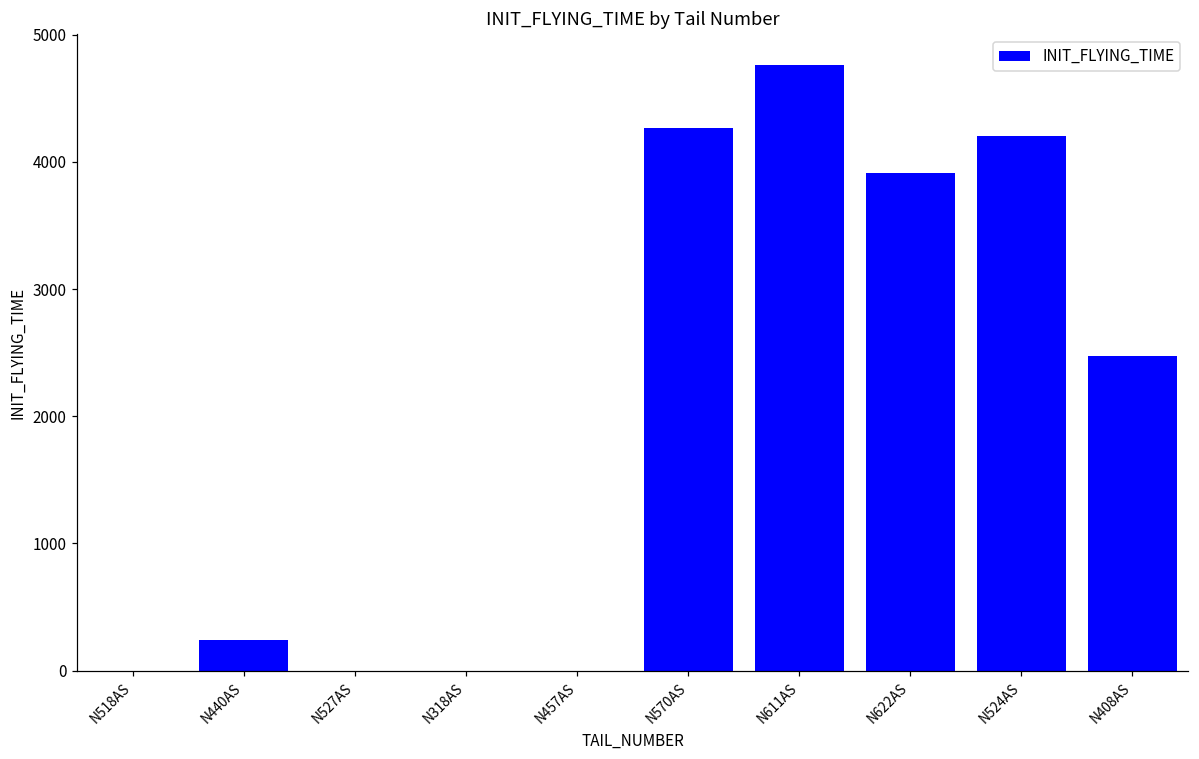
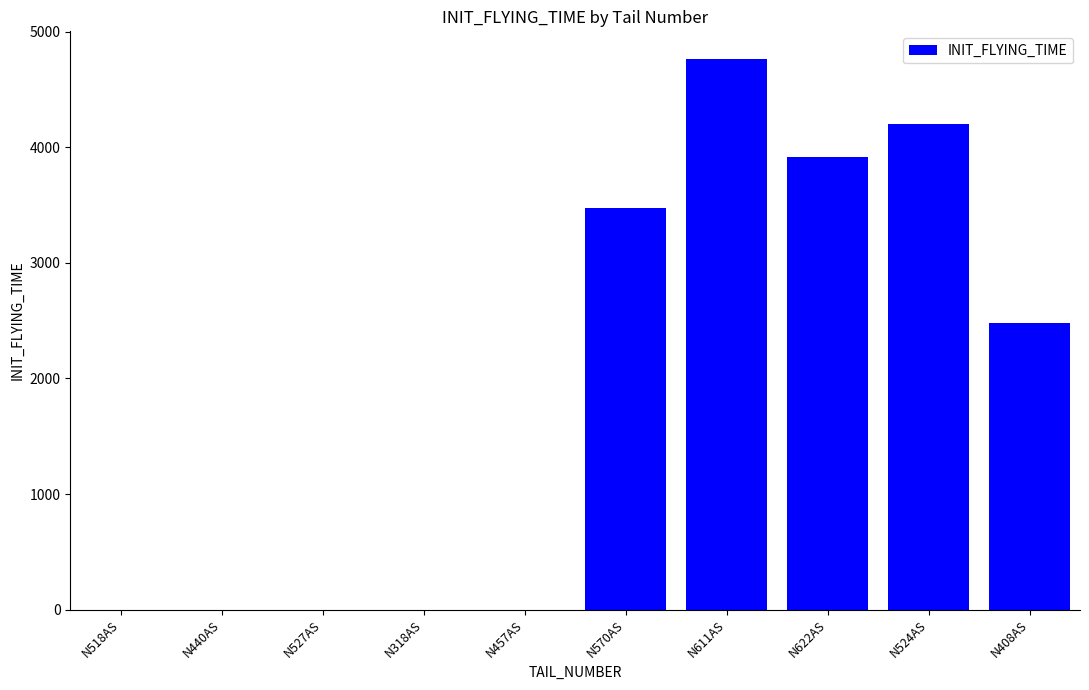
N440AS: 250 -> 0
N570AS: 4270 -> 3470
